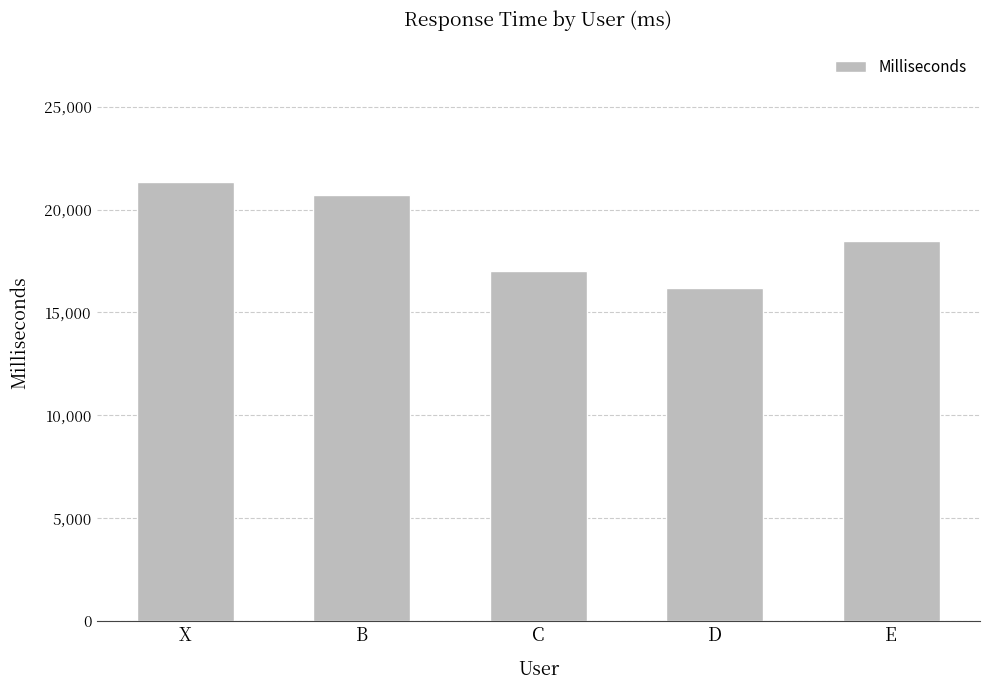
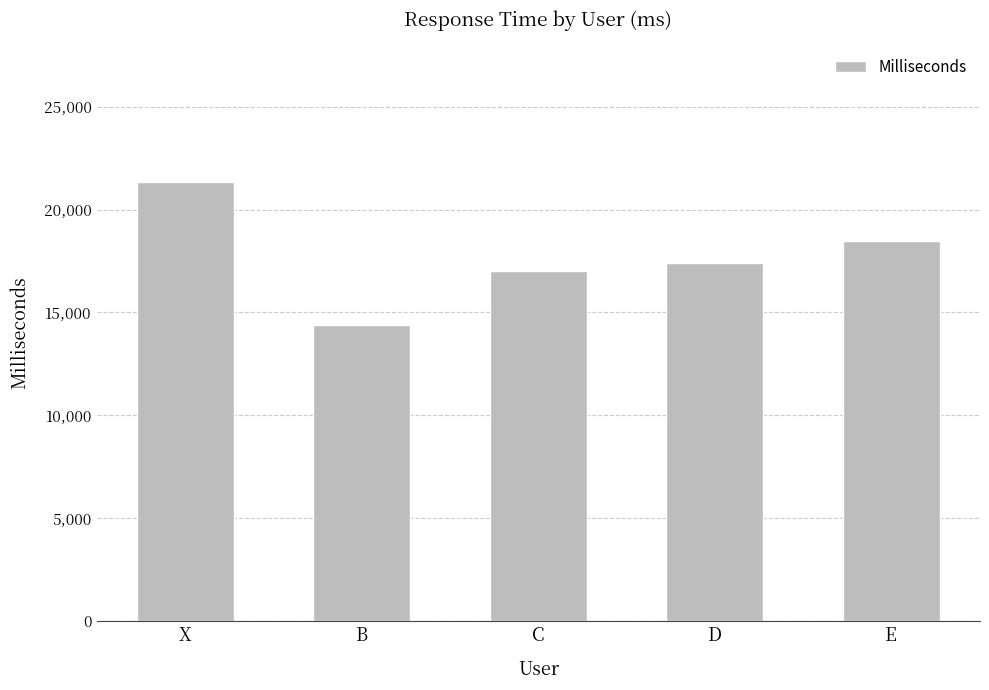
B: 20,700 -> 14,400
D: 16,200 -> 17,400
